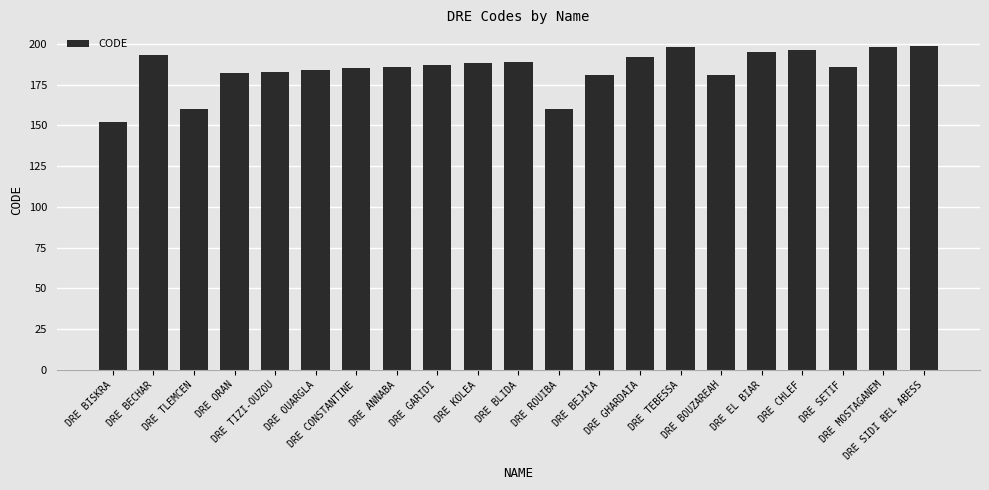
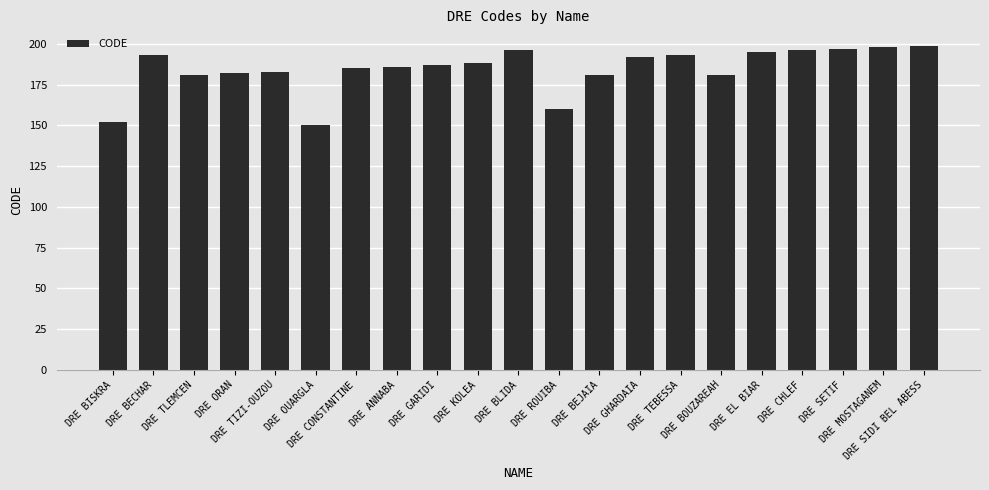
DRE TLEMCEN: 160 -> 181
DRE OUARGLA: 184 -> 150
DRE BLIDA: 189 -> 196
DRE TEBESSA: 198 -> 193
DRE SETIF: 186 -> 197
